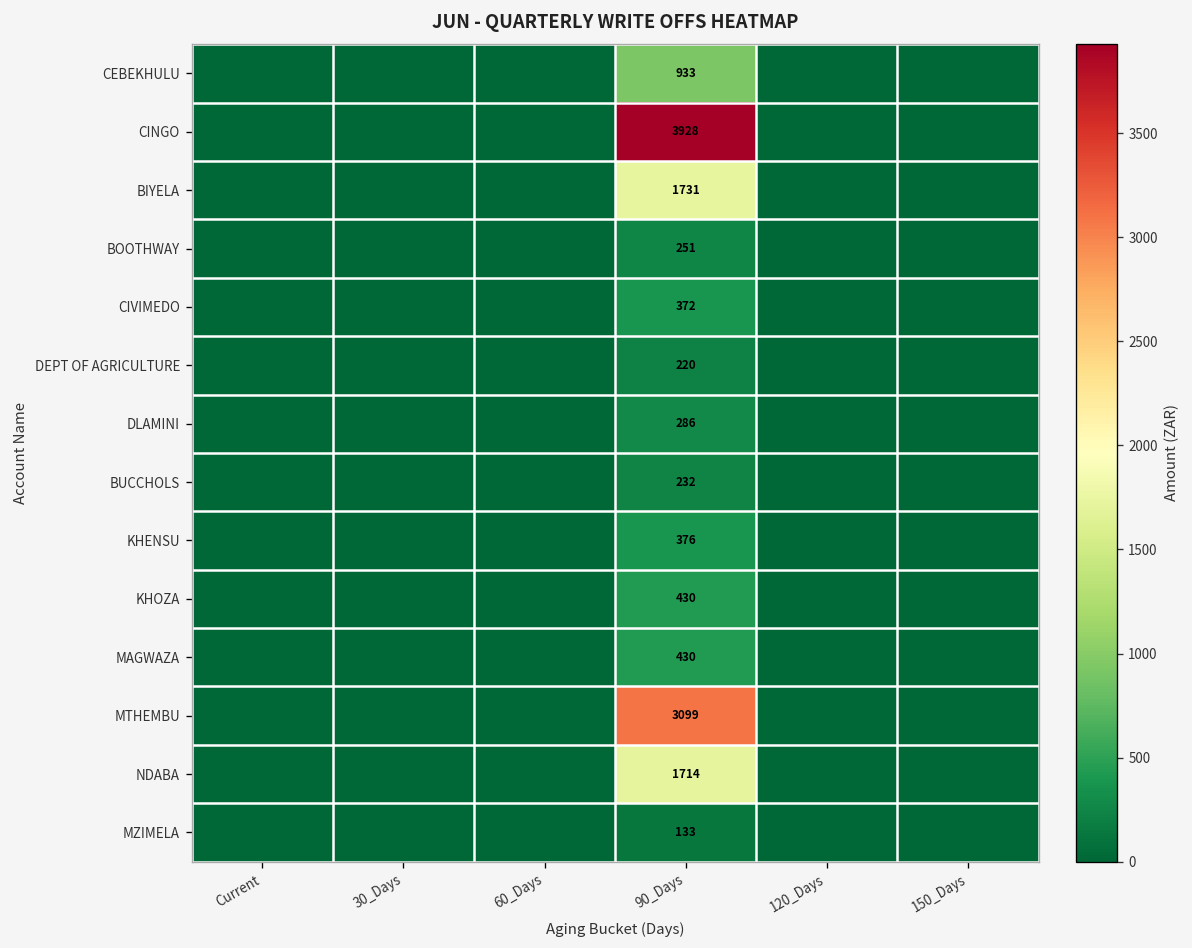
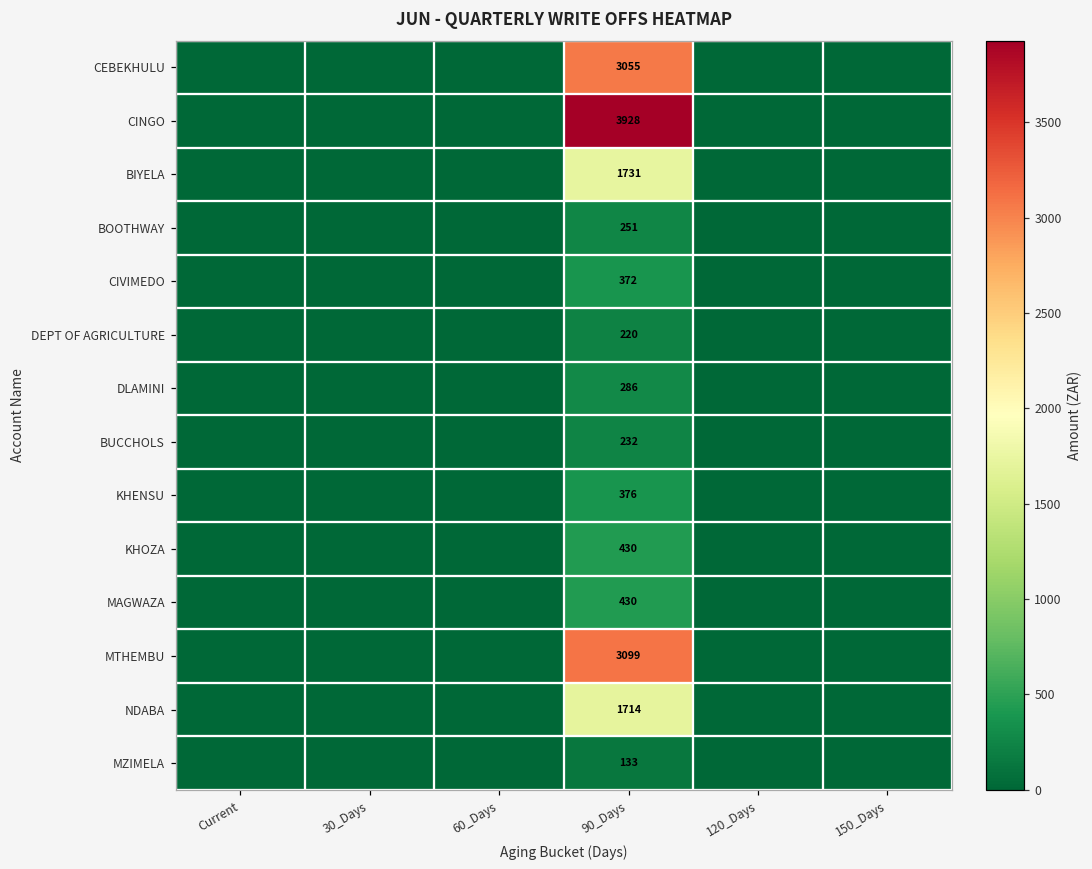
CEBEKHULU, 90_Days: 933 -> 3055
